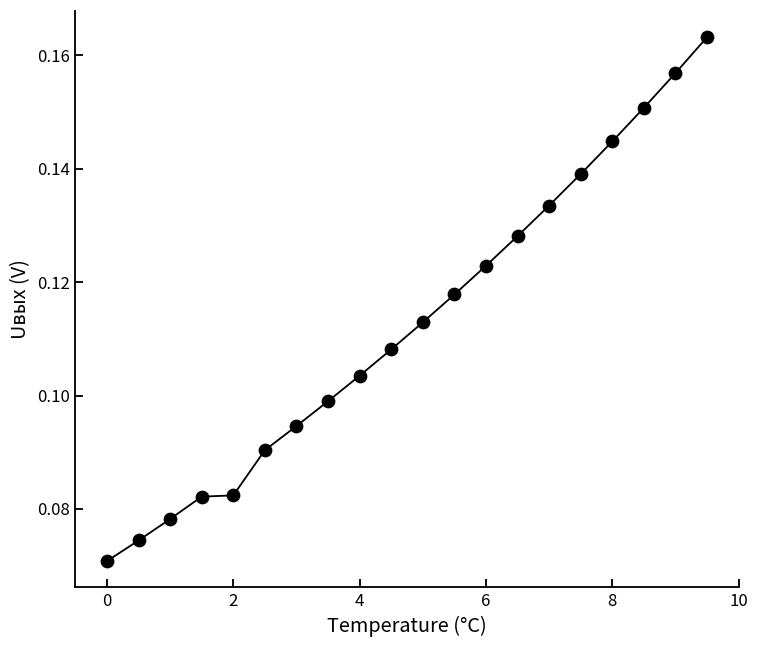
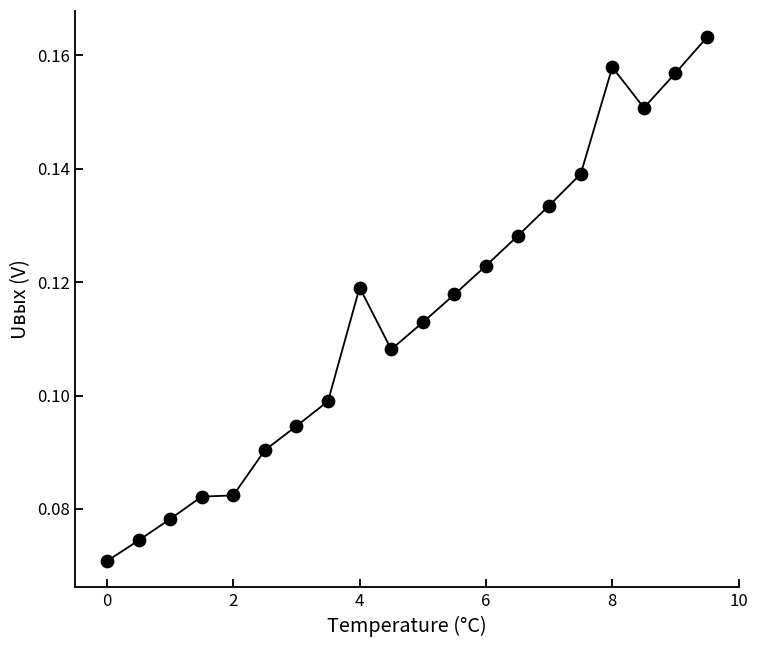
4: 0.103 -> 0.119
8: 0.145 -> 0.158
